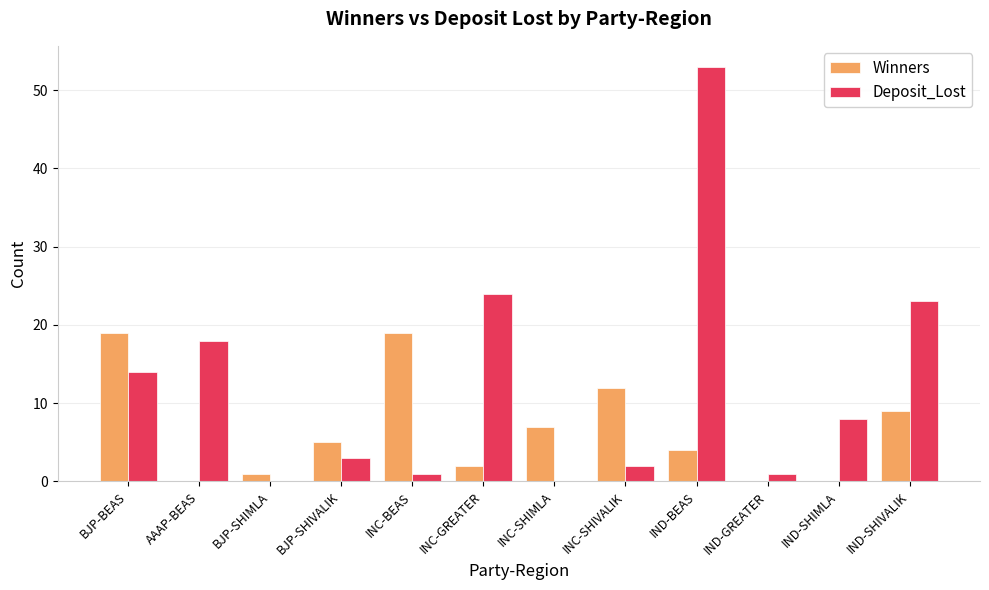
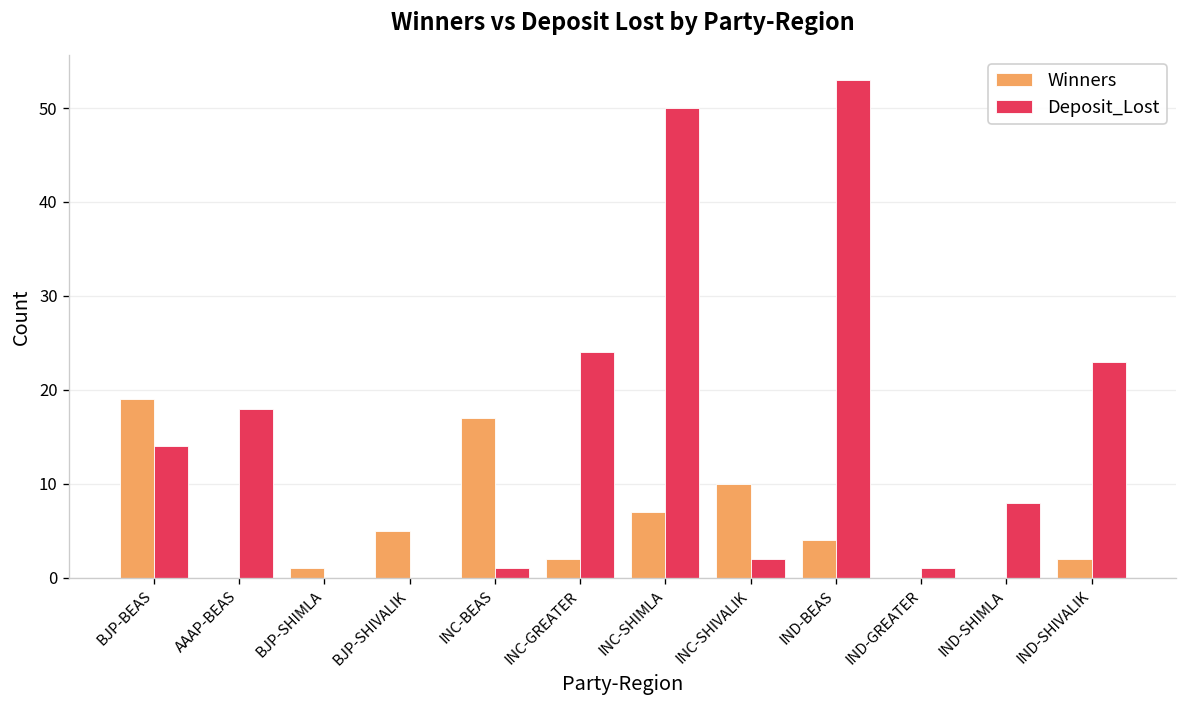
Deposit_Lost, BJP-SHIVALIK: 3 -> 0
Winners, INC-BEAS: 19 -> 17
Deposit_Lost, INC-SHIMLA: 0 -> 50
Winners, INC-SHIVALIK: 12 -> 10
Winners, IND-SHIVALIK: 9 -> 2
